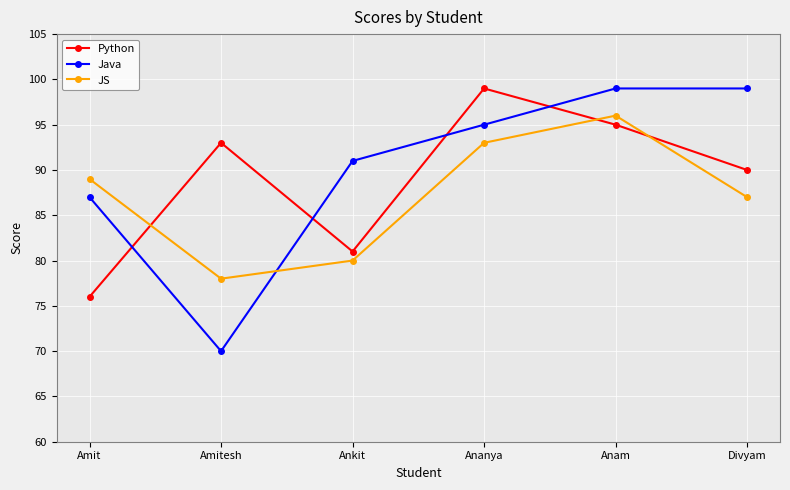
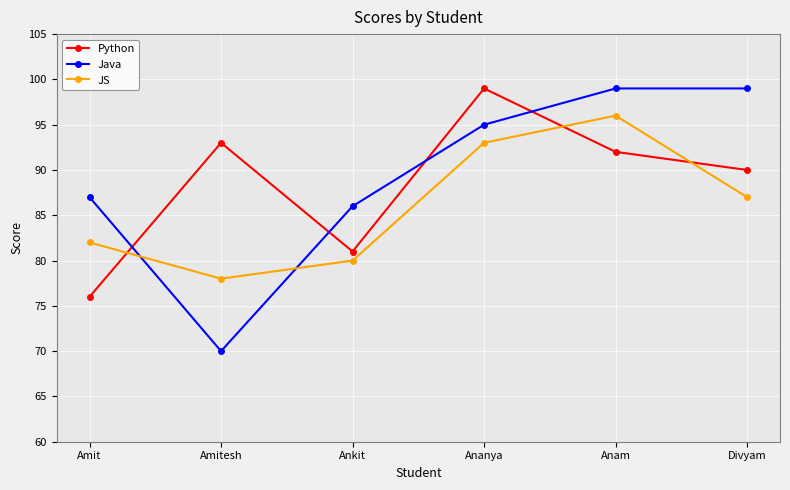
JS, Amit: 89 -> 82
Java, Ankit: 91 -> 86
Python, Anam: 95 -> 92
